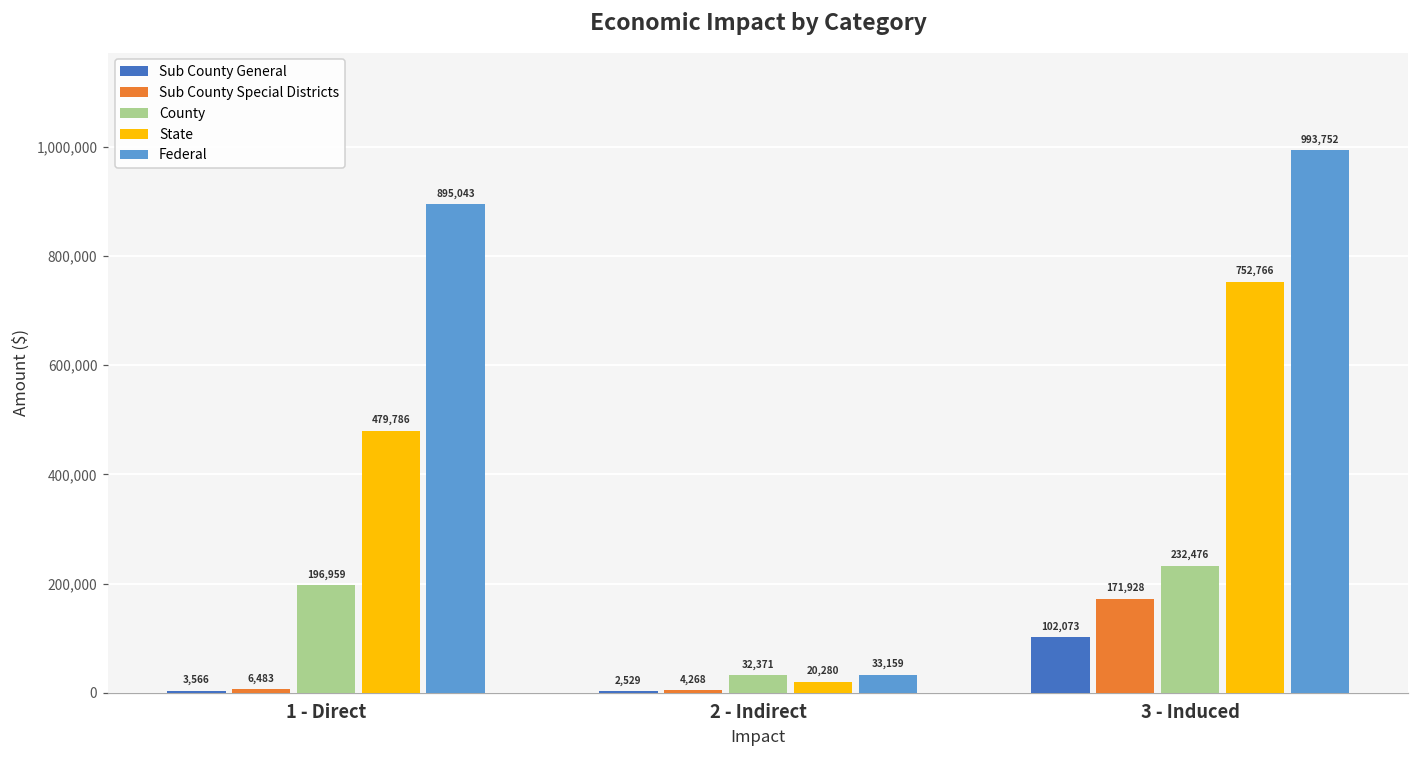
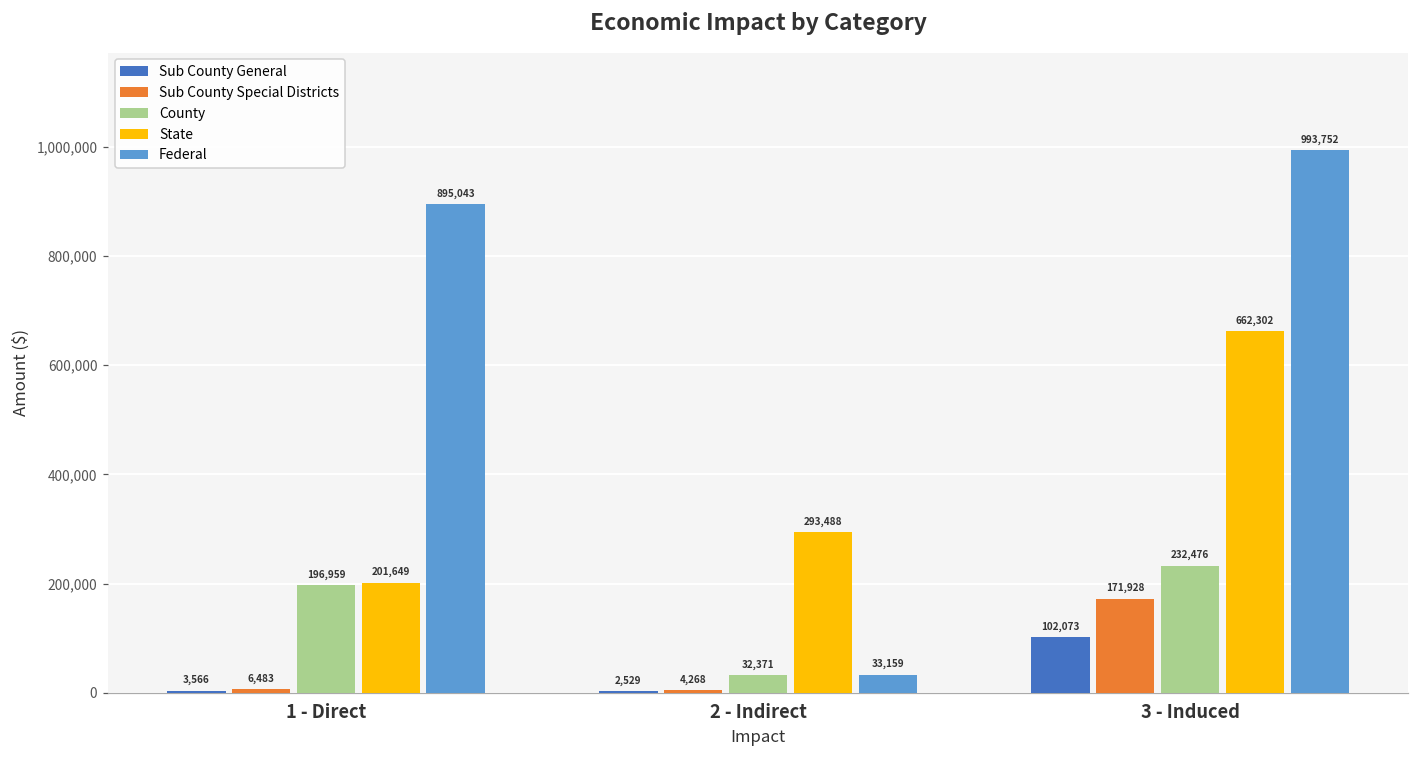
State, 1 - Direct: 479,786 -> 201,649
State, 2 - Indirect: 20,280 -> 293,488
State, 3 - Induced: 752,766 -> 662,302
